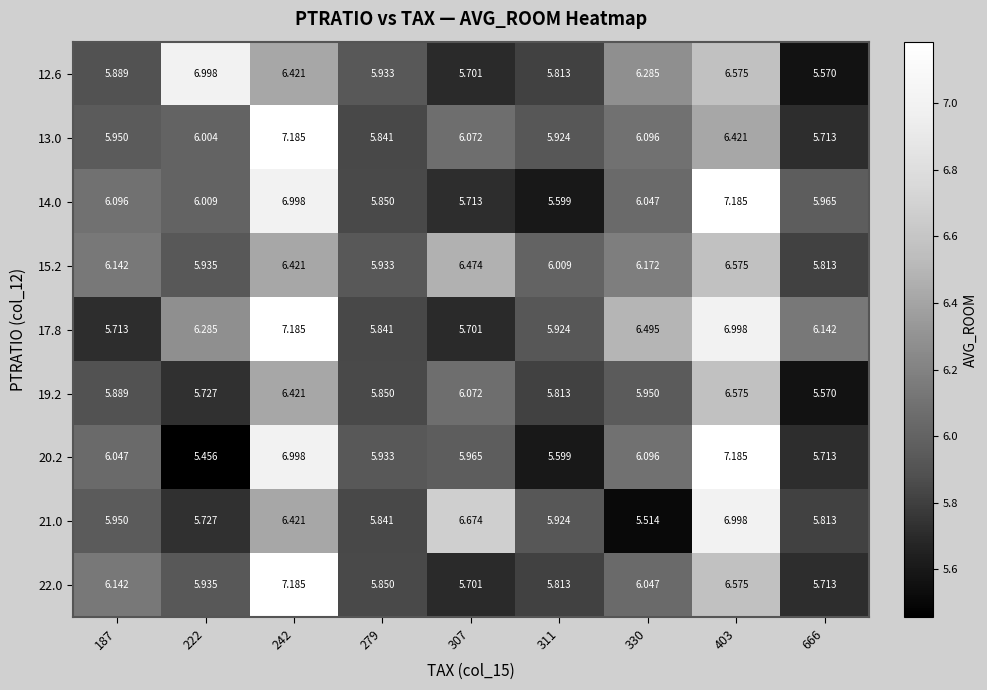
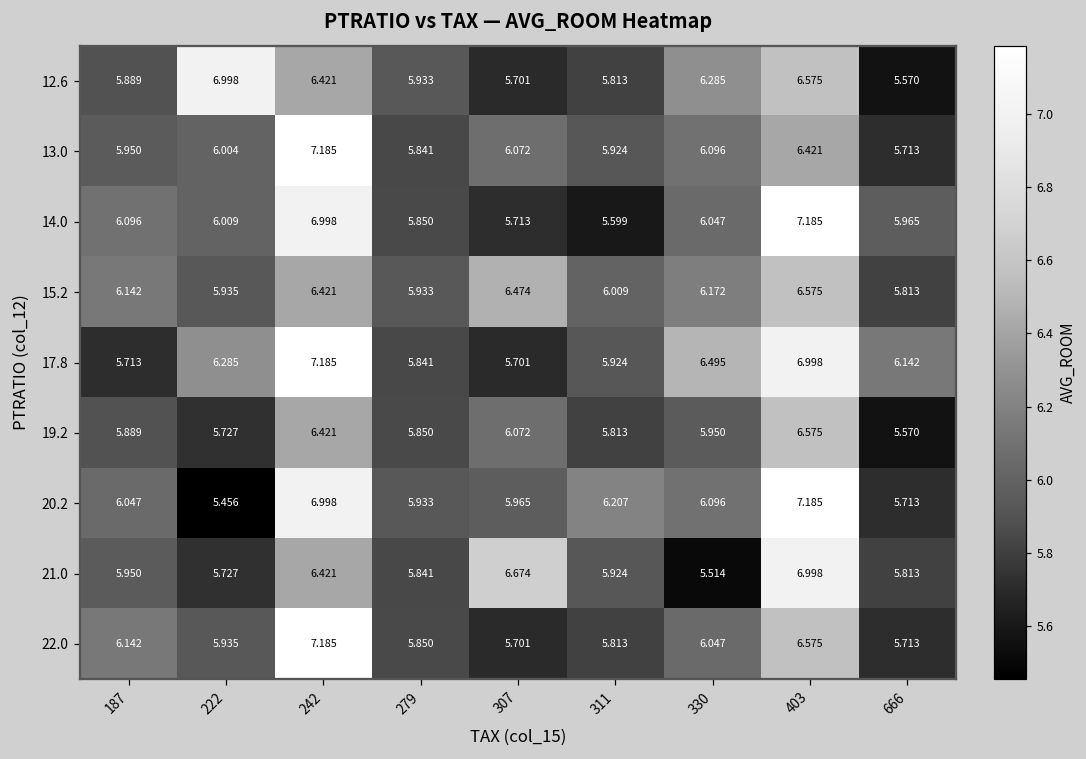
20.2, 311: 5.599 -> 6.207
